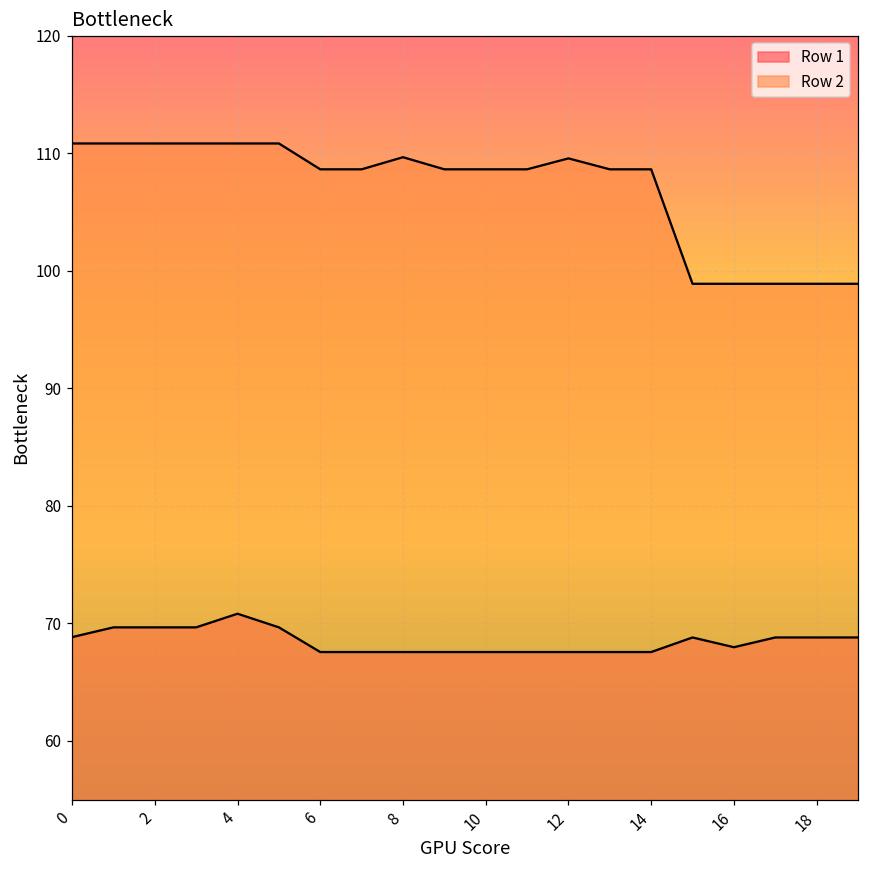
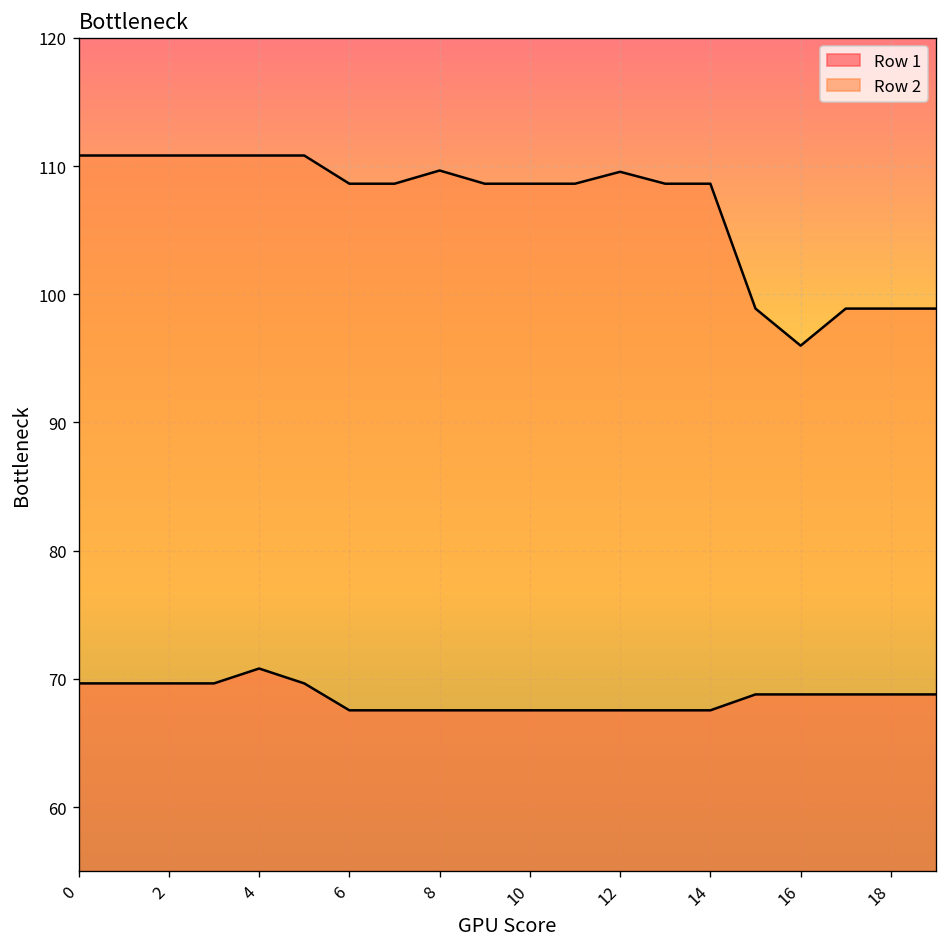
Row 1, 0: 68.8 -> 69.7
Row 1, 16: 68.0 -> 68.8
Row 2, 16: 98.9 -> 96.0
